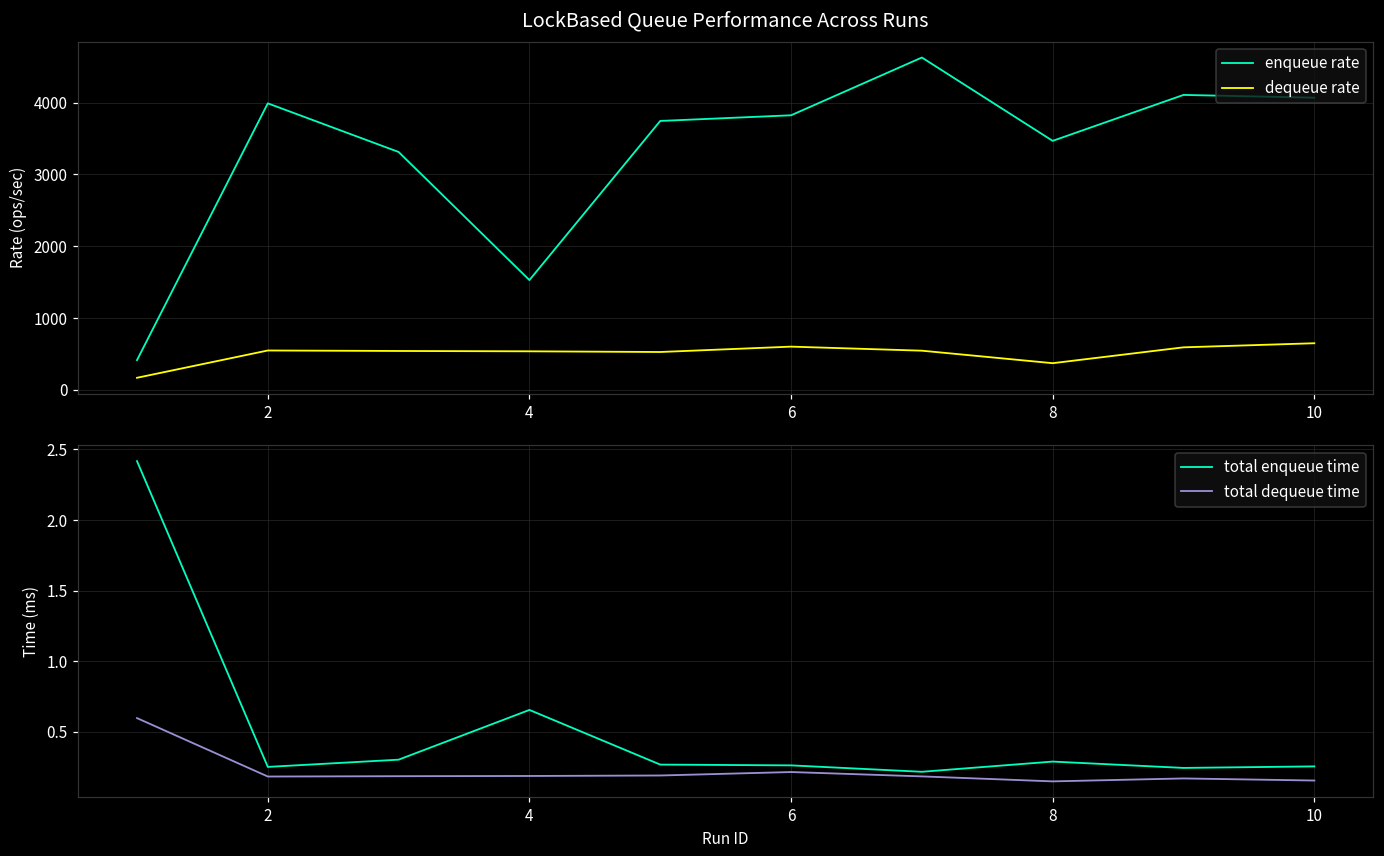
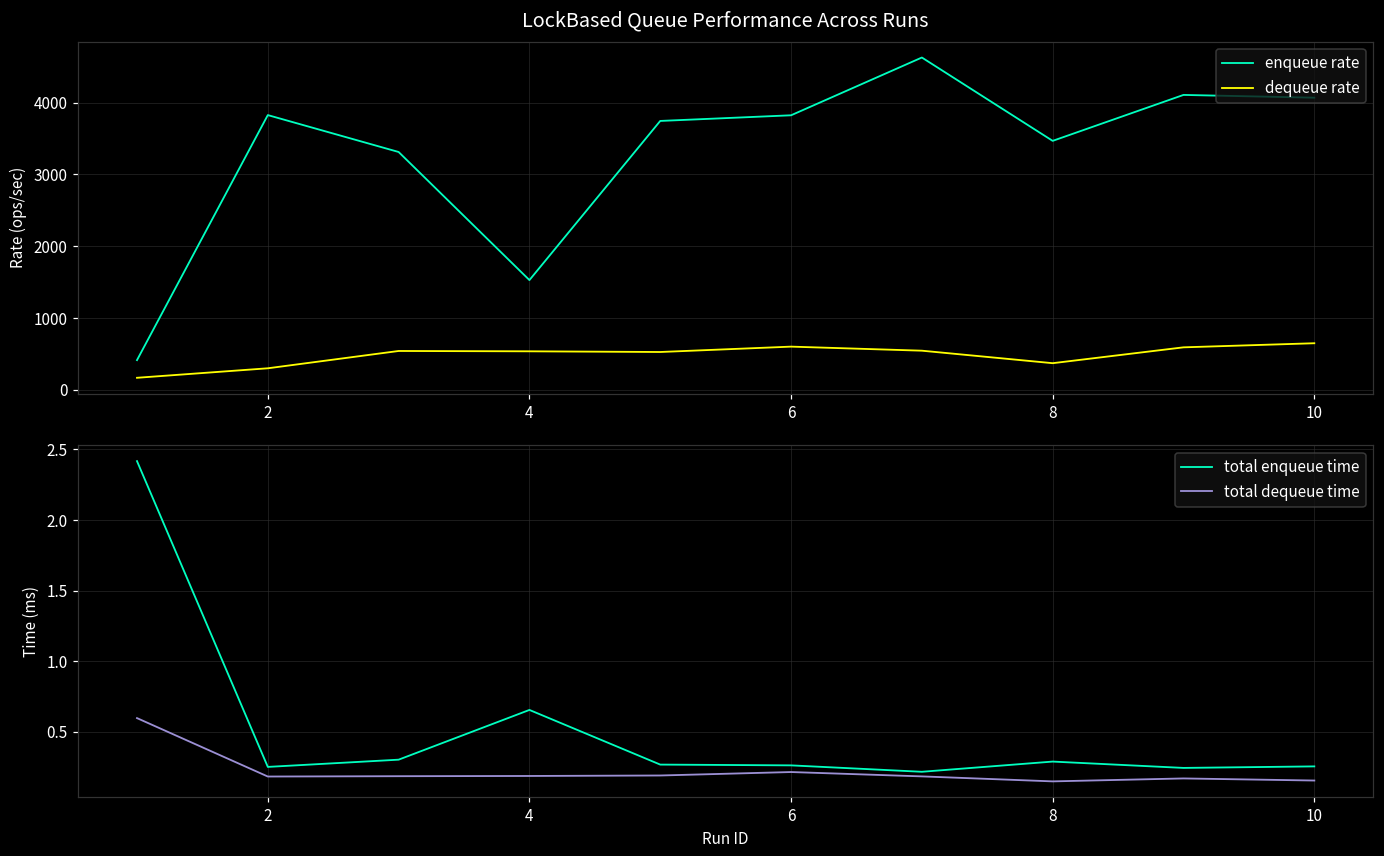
LockBased Queue Performance Across Runs, enqueue rate, 2: 4000 -> 3800
LockBased Queue Performance Across Runs, dequeue rate, 2: 500 -> 300
